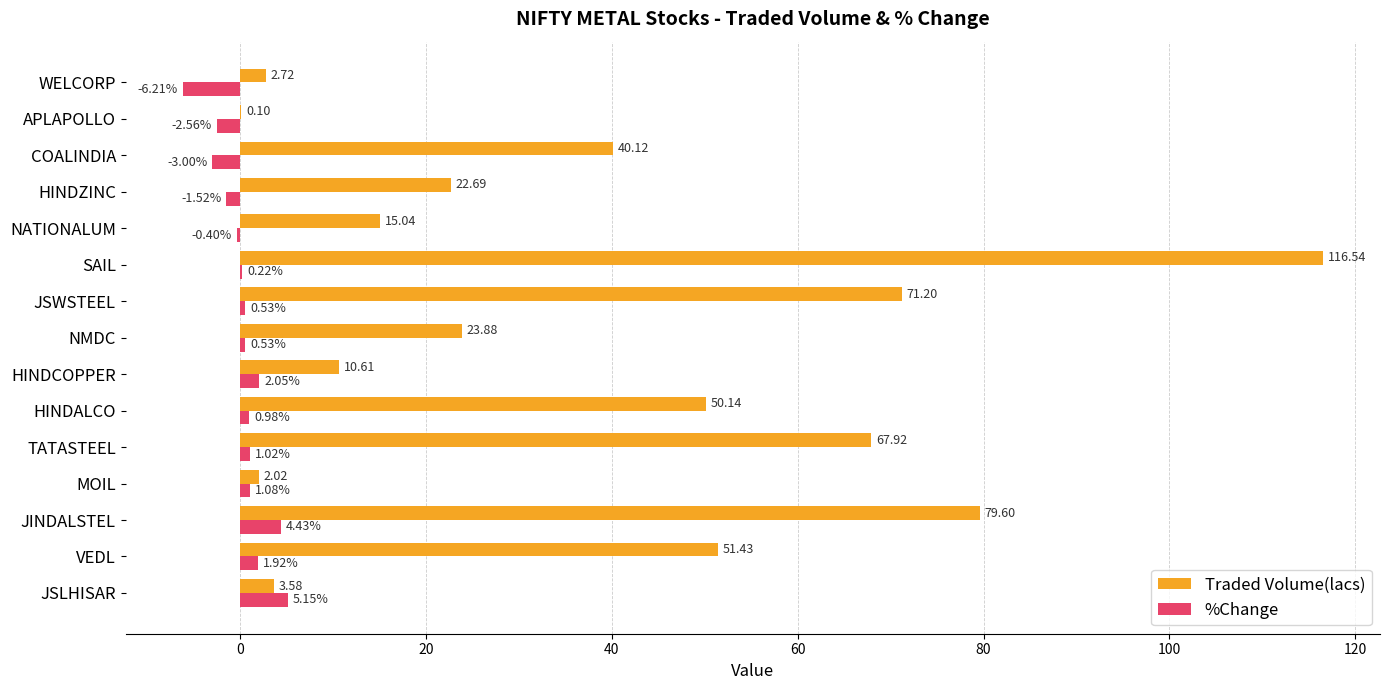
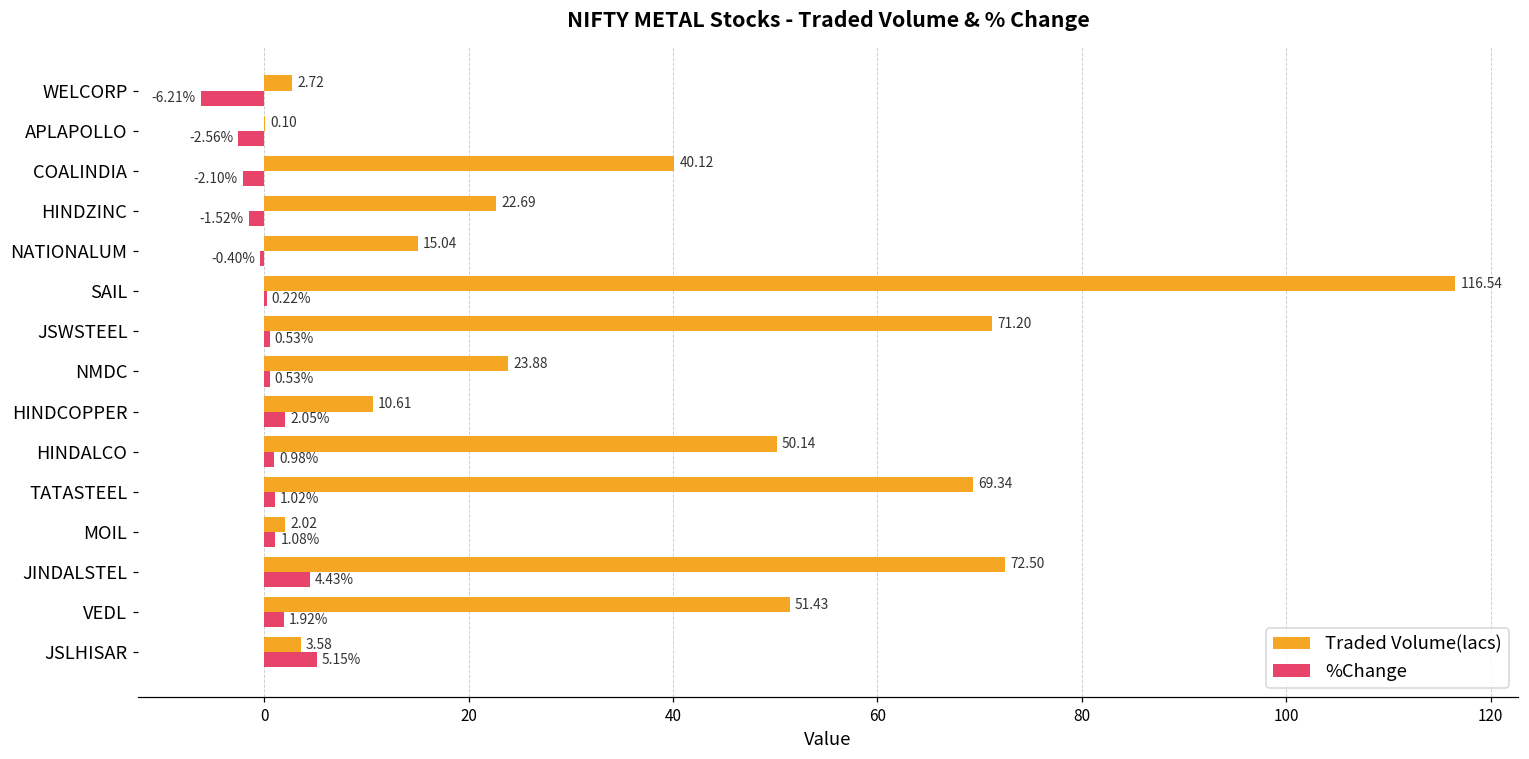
%Change, COALINDIA: -3.00% -> -2.10%
Traded Volume(lacs), TATASTEEL: 67.92 -> 69.34
Traded Volume(lacs), JINDALSTEL: 79.60 -> 72.50
